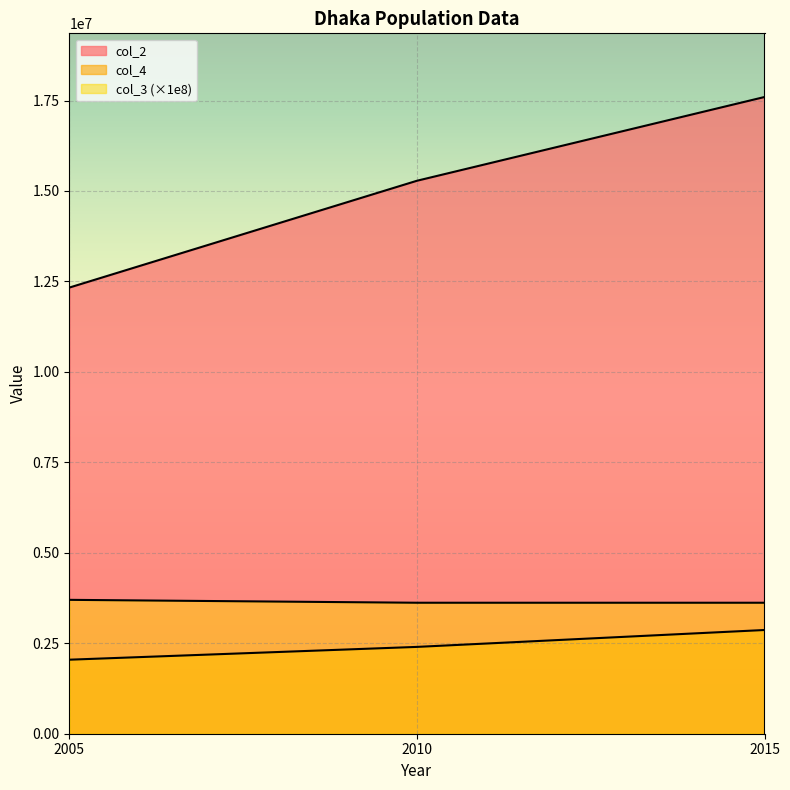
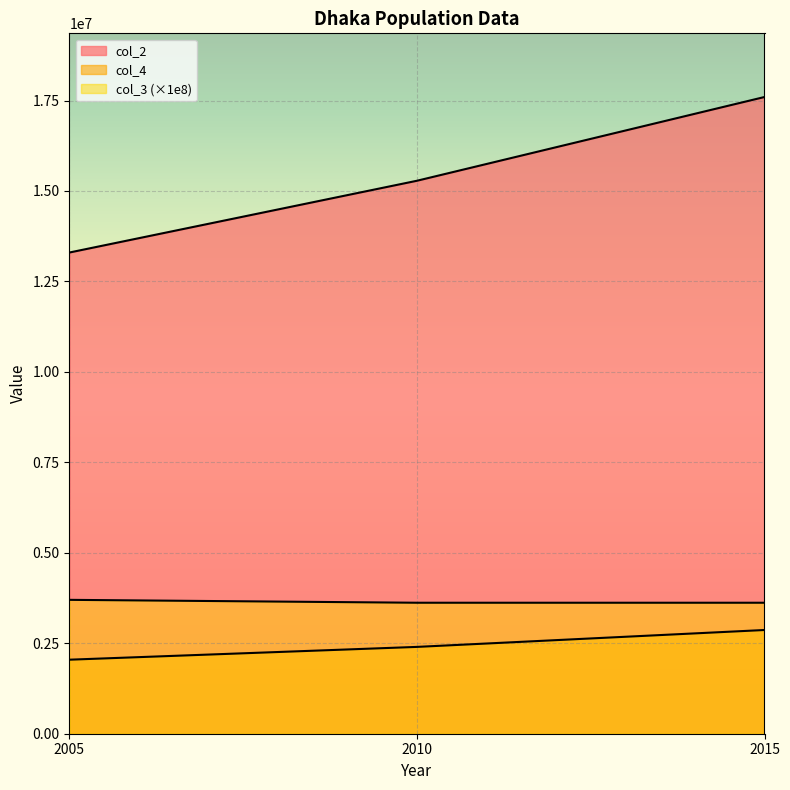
col_2, 2005: 12300000 -> 13300000
